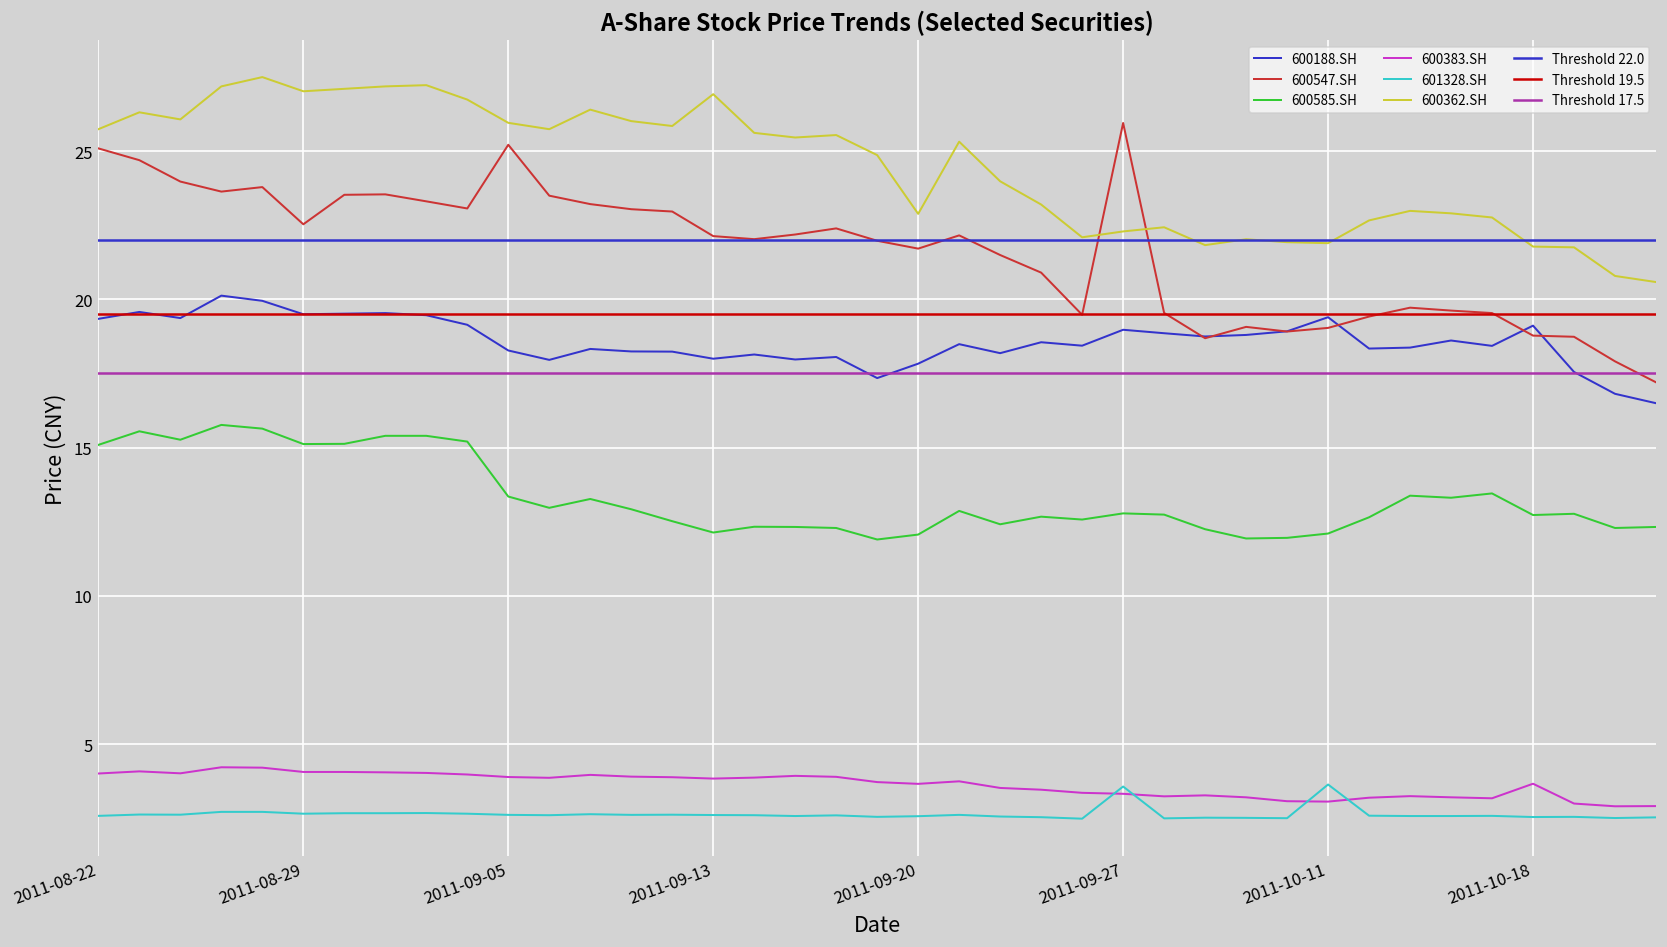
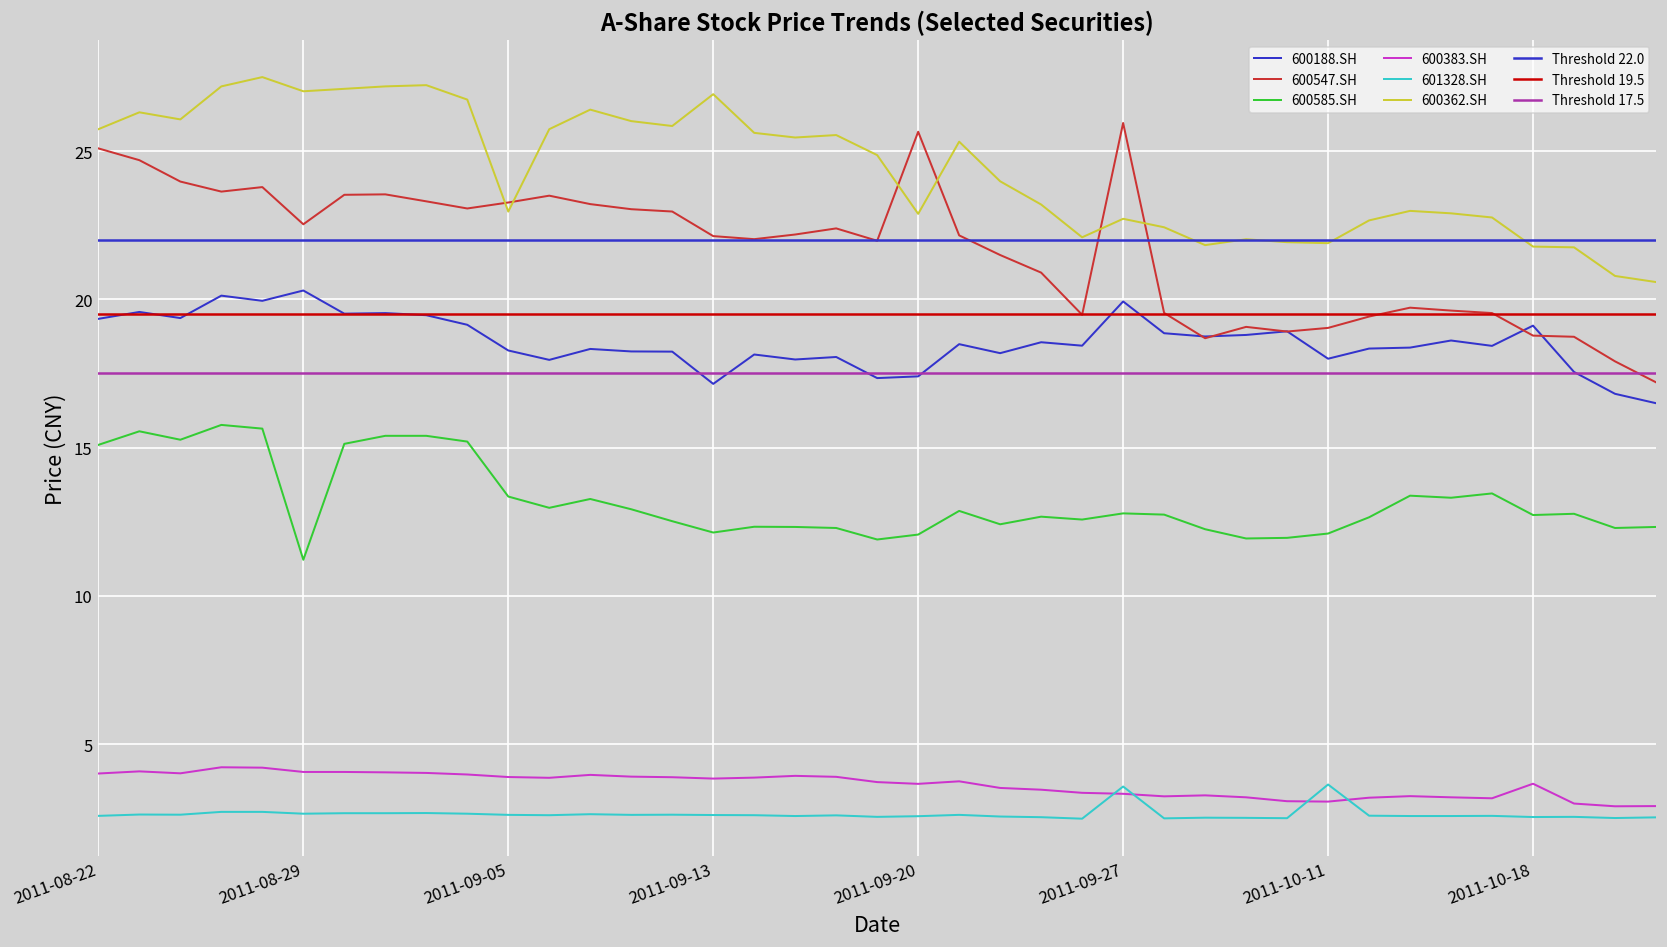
600188.SH, 2011-08-29: 19.5 -> 20.3
600585.SH, 2011-08-29: 15.1 -> 11.2
600547.SH, 2011-09-05: 25.2 -> 23.3
600362.SH, 2011-09-05: 26.0 -> 23.0
600188.SH, 2011-09-13: 18.0 -> 17.1
600188.SH, 2011-09-20: 17.8 -> 17.4
600547.SH, 2011-09-20: 21.7 -> 25.7
600188.SH, 2011-09-27: 19.0 -> 19.9
600362.SH, 2011-09-27: 22.3 -> 22.7
600188.SH, 2011-10-11: 19.4 -> 18.0
